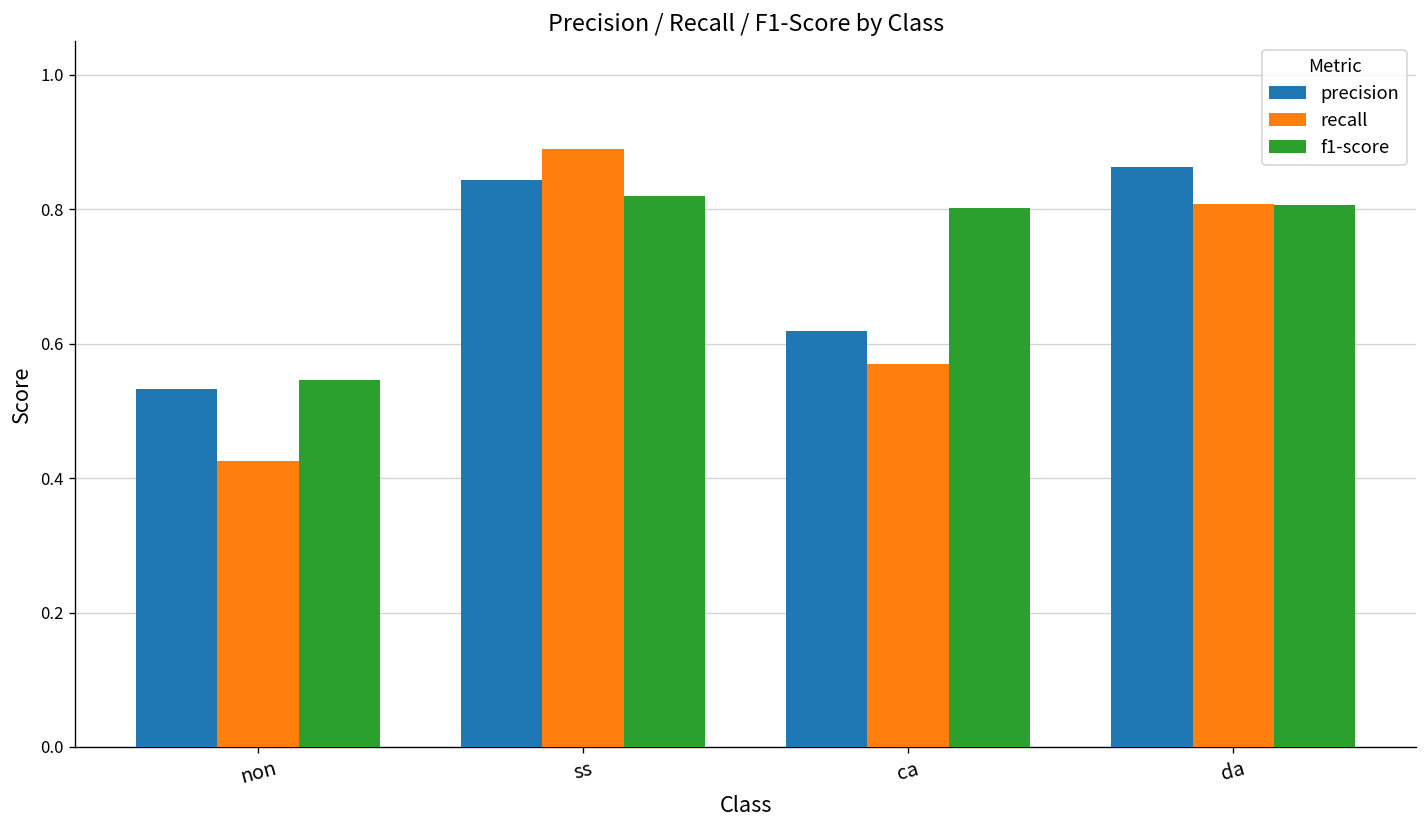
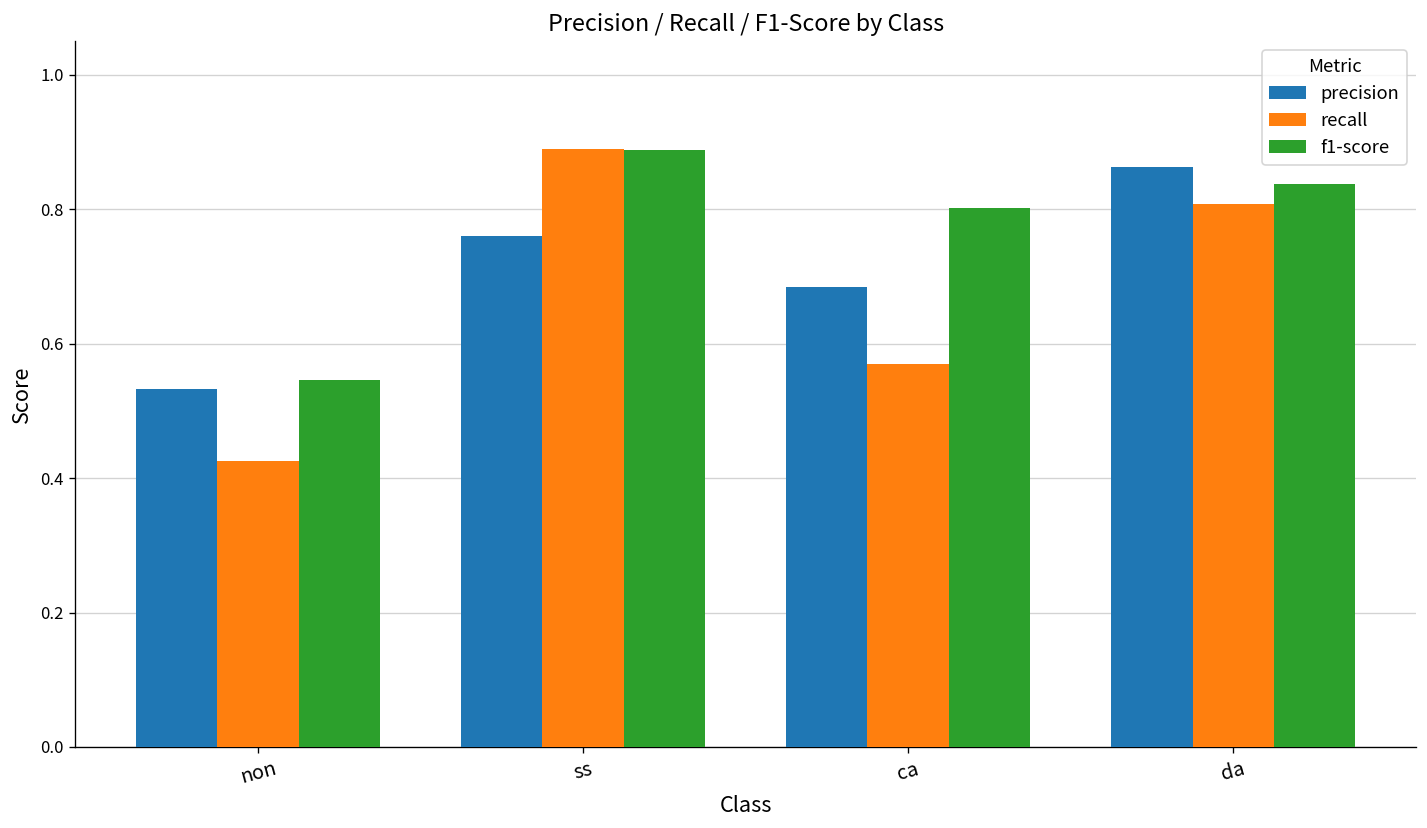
precision, ss: 0.84 -> 0.76
f1-score, ss: 0.82 -> 0.89
precision, ca: 0.62 -> 0.68
f1-score, da: 0.81 -> 0.84
